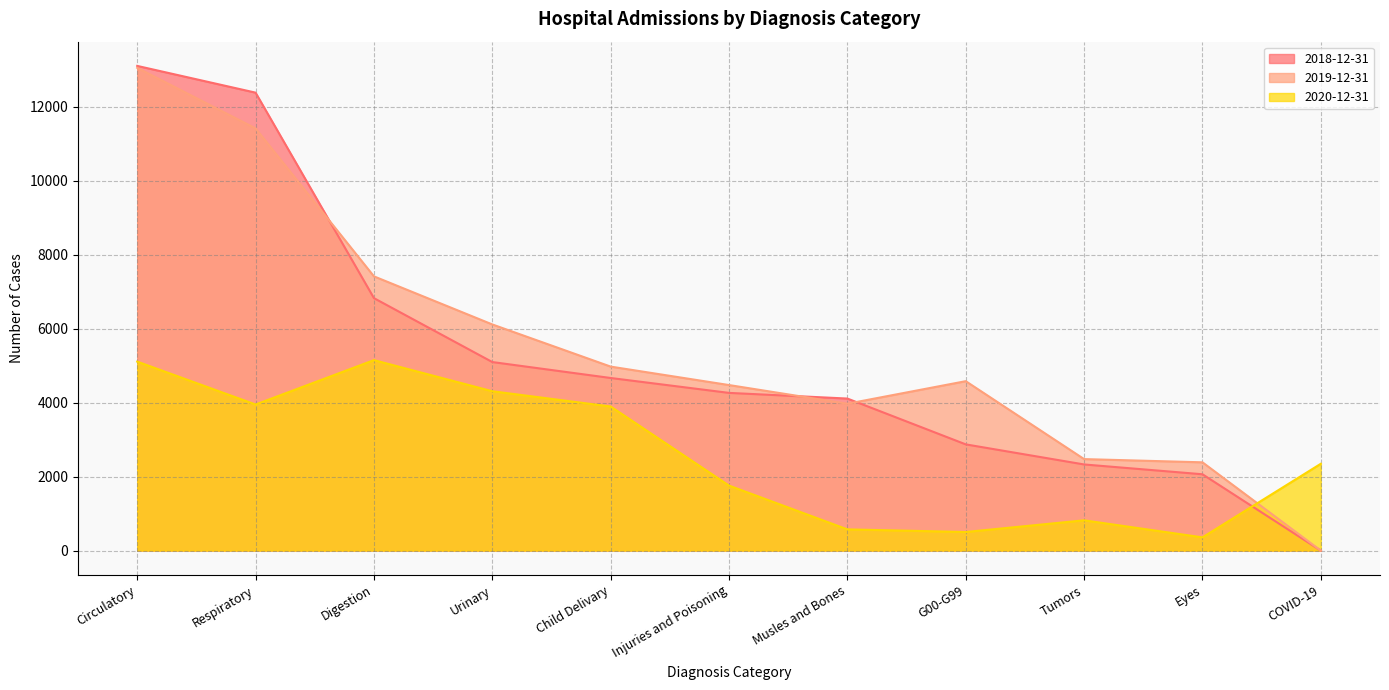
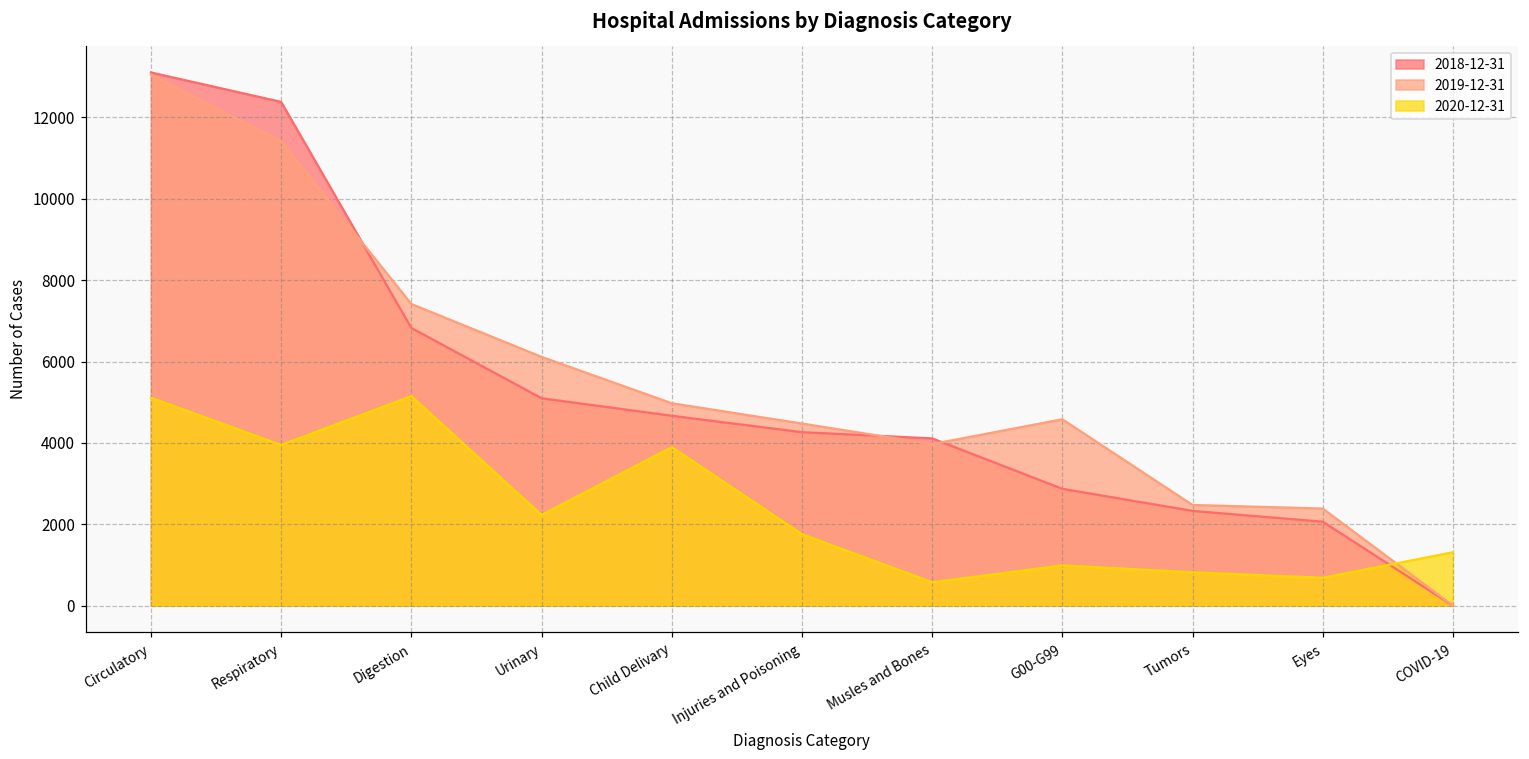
2020-12-31, Urinary: 4300 -> 2200
2020-12-31, G00-G99: 500 -> 1000
2020-12-31, Eyes: 400 -> 700
2020-12-31, COVID-19: 2300 -> 1300
